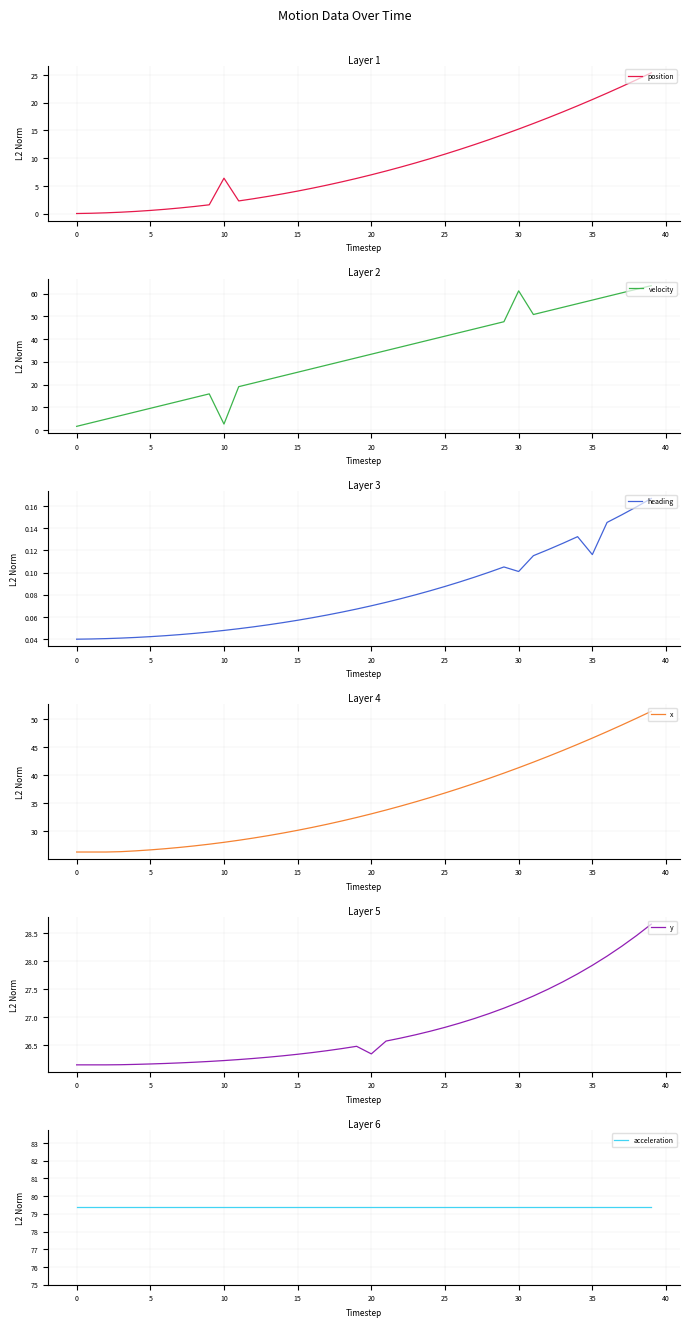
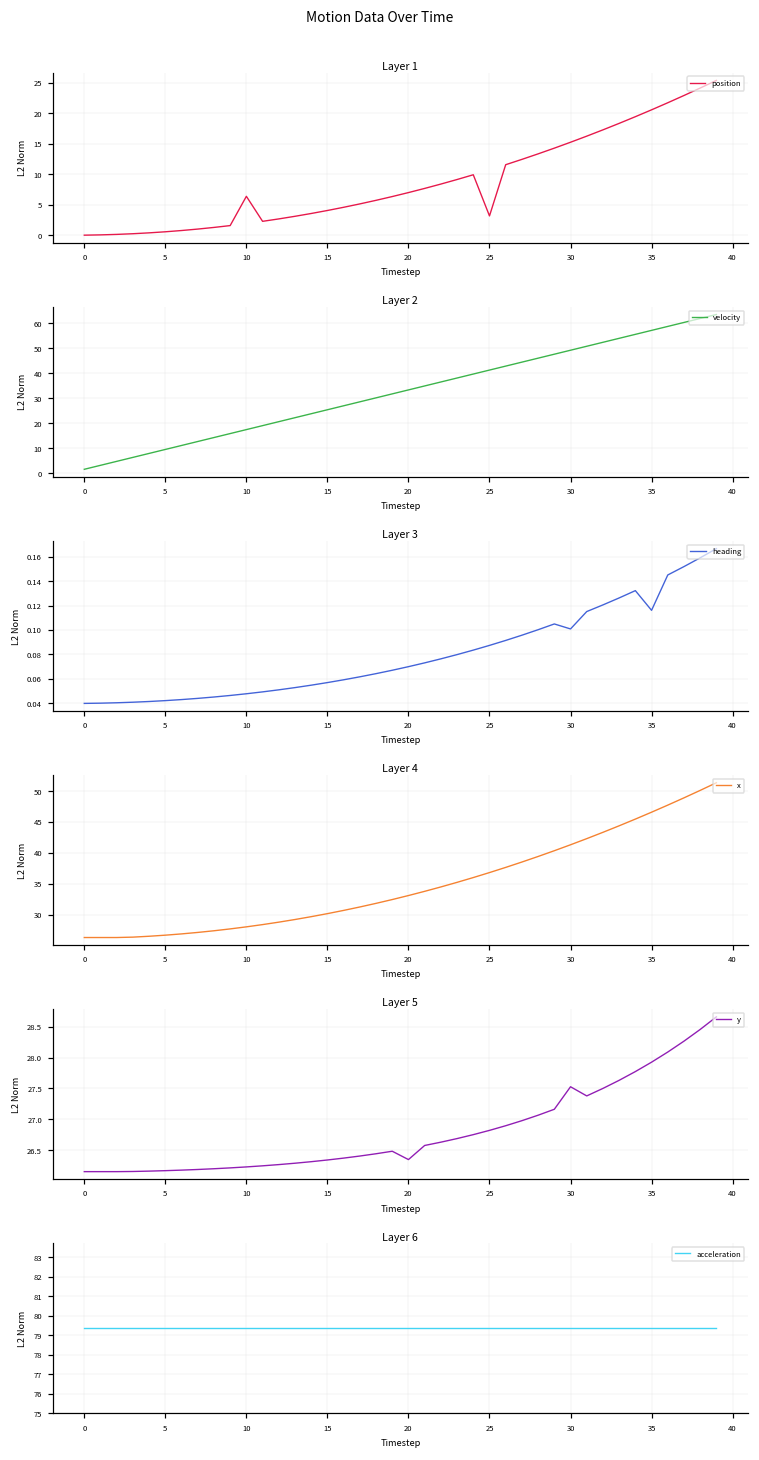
Layer 1, 25: 11 -> 3
Layer 2, 10: 3 -> 17
Layer 2, 30: 61 -> 49
Layer 5, 30: 27.3 -> 27.5
